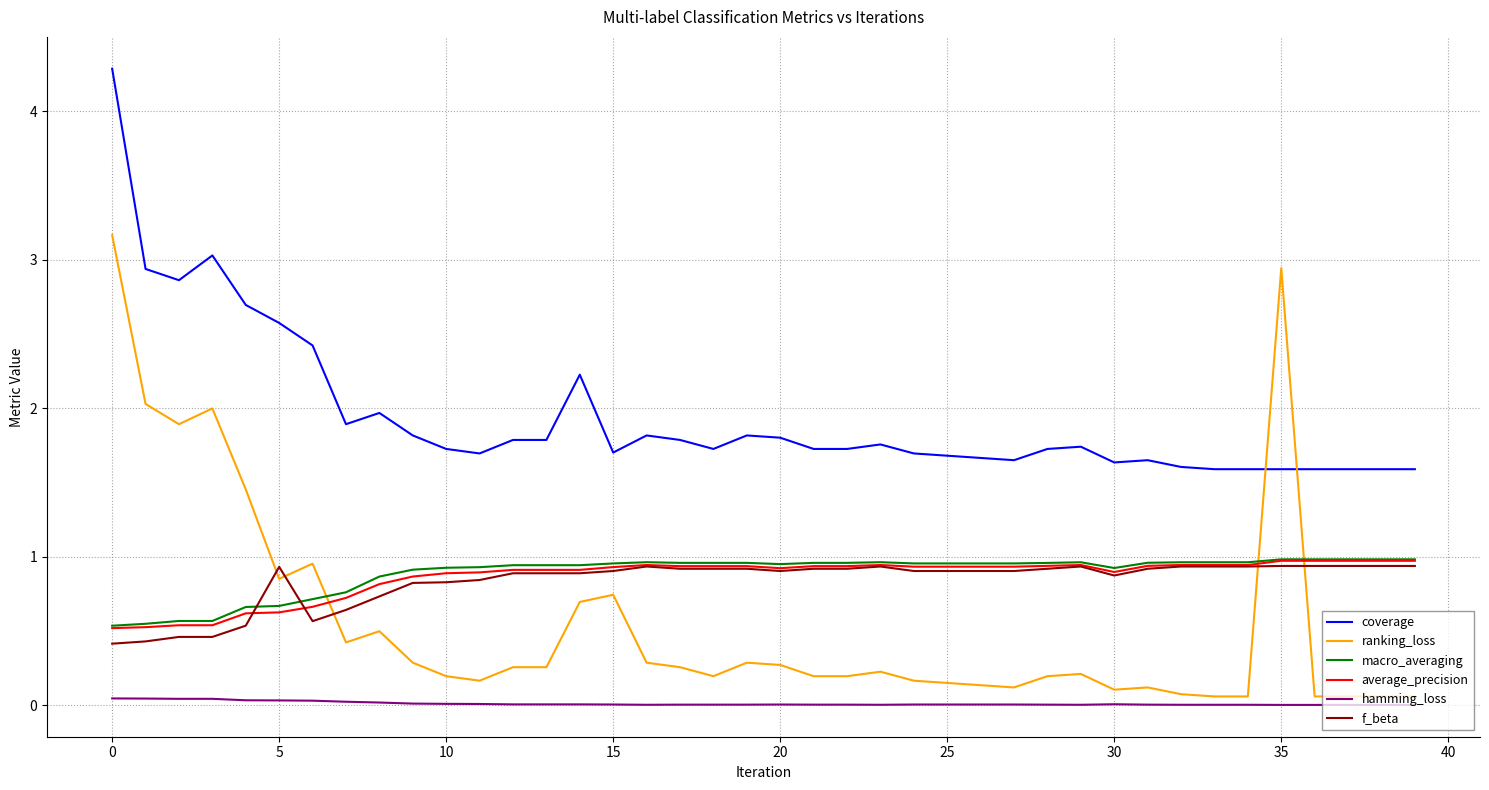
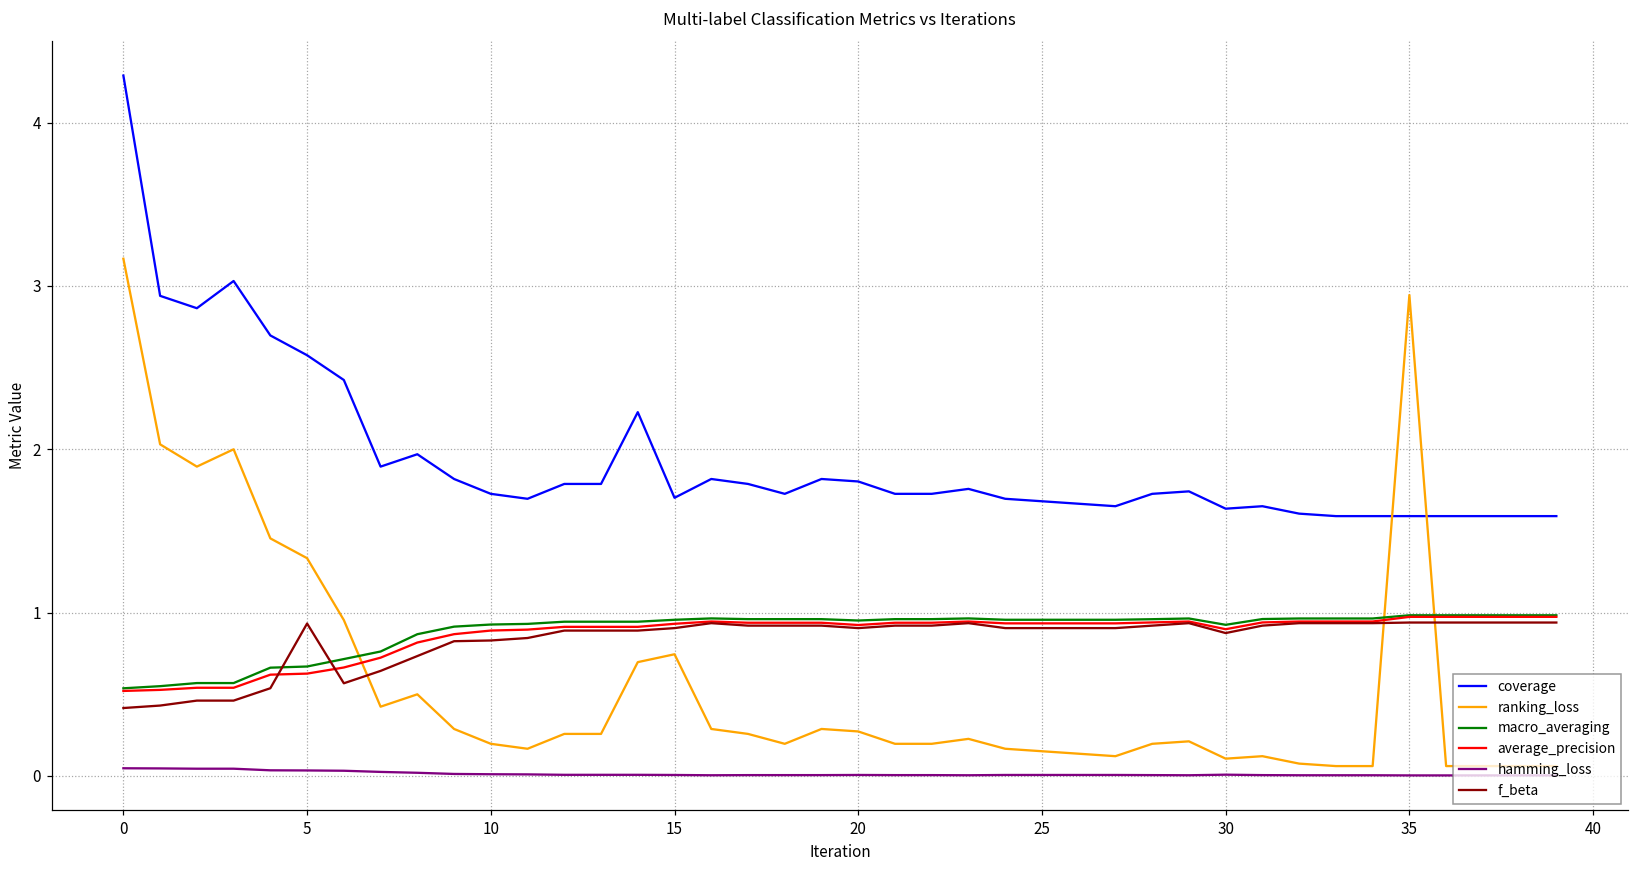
ranking_loss, 5: 0.85 -> 1.33
